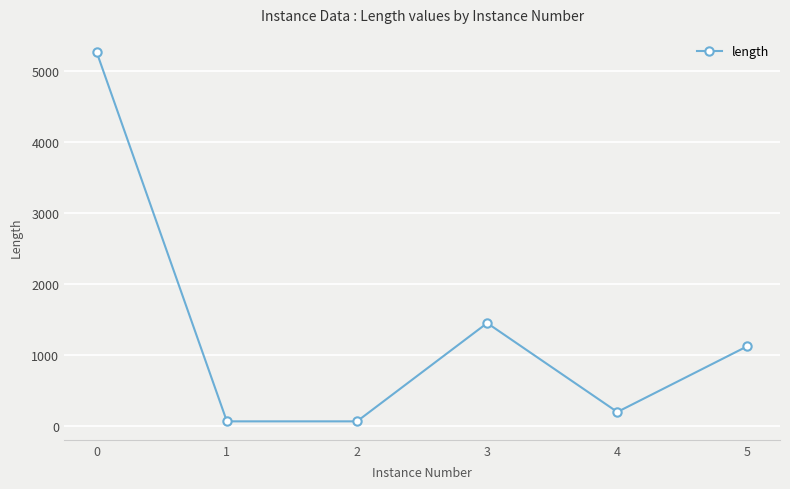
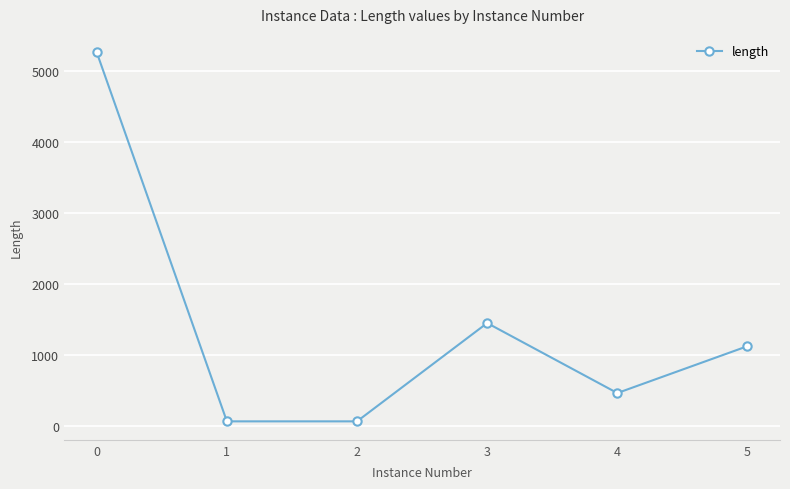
4: 200 -> 500
